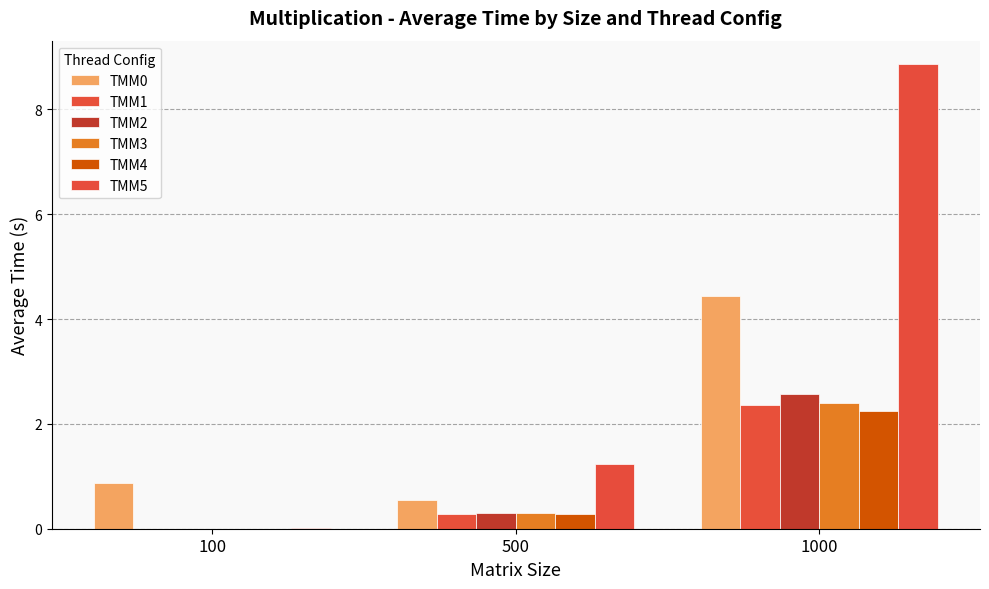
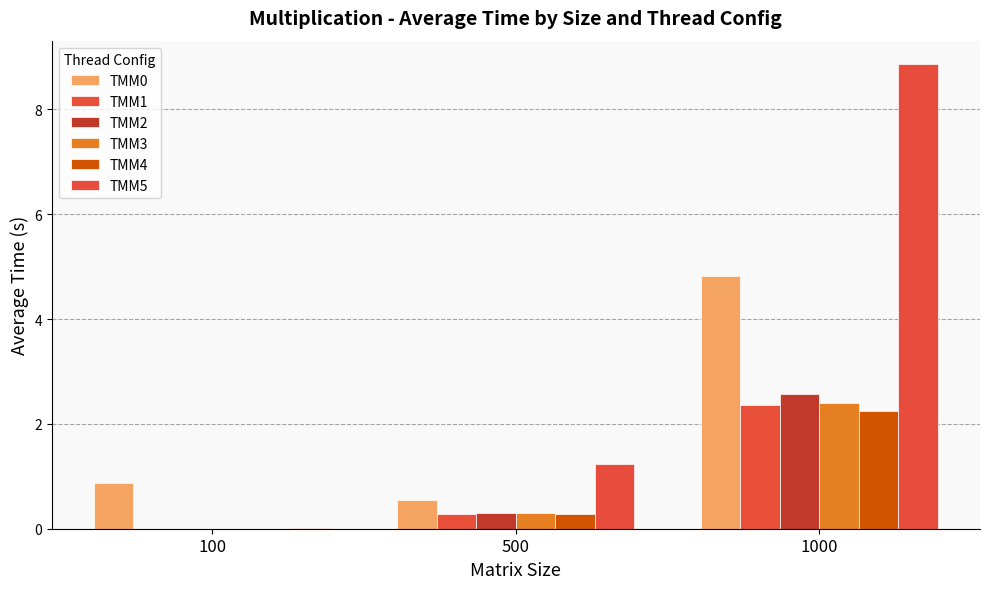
TMM0, 1000: 4.4 -> 4.8
